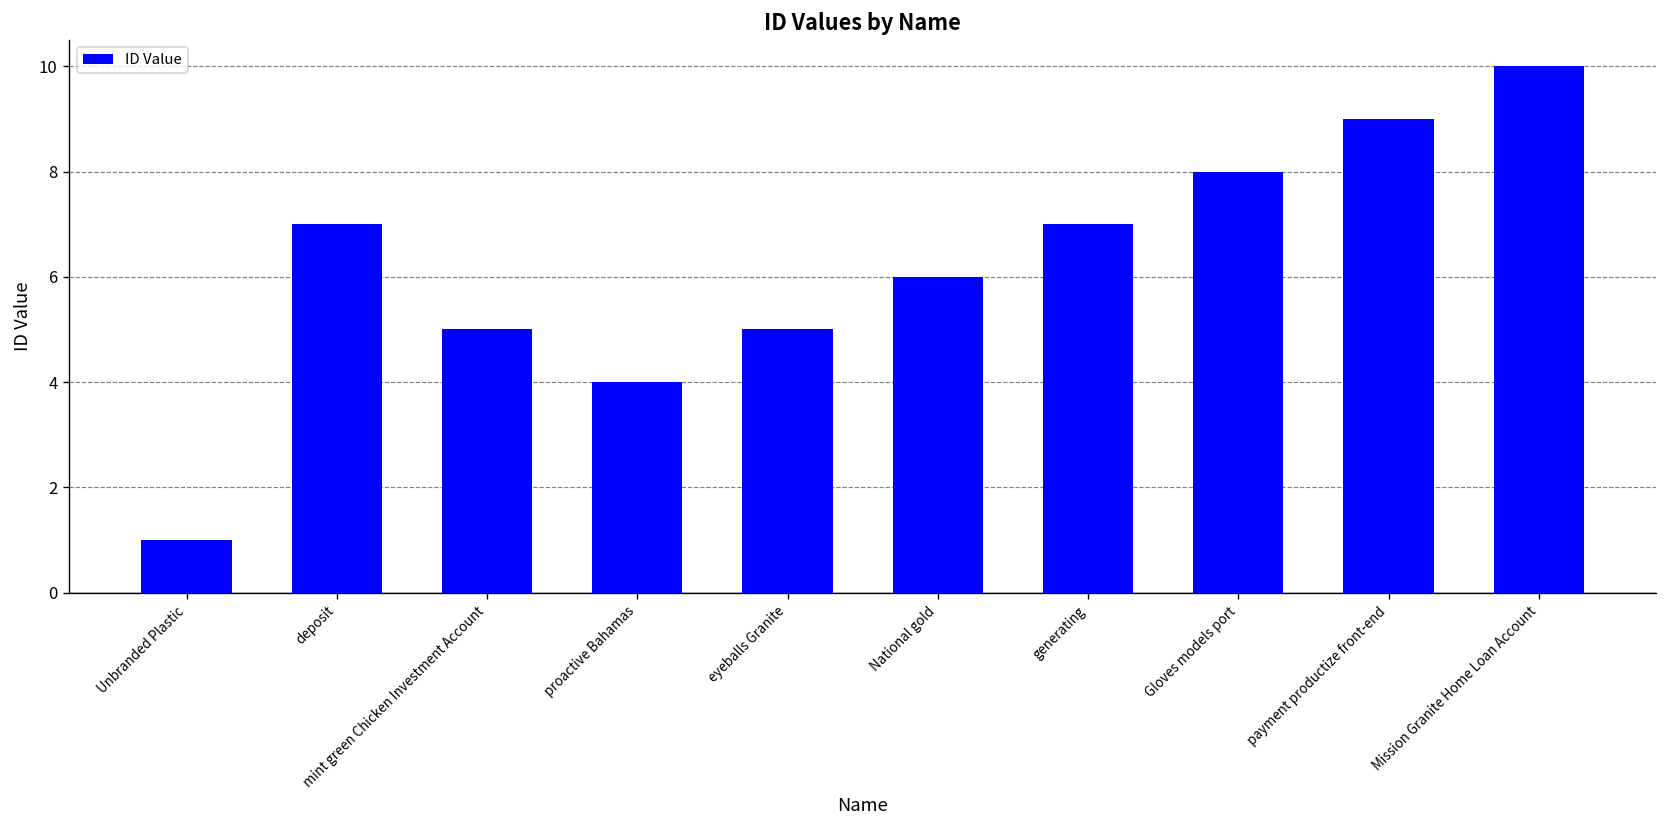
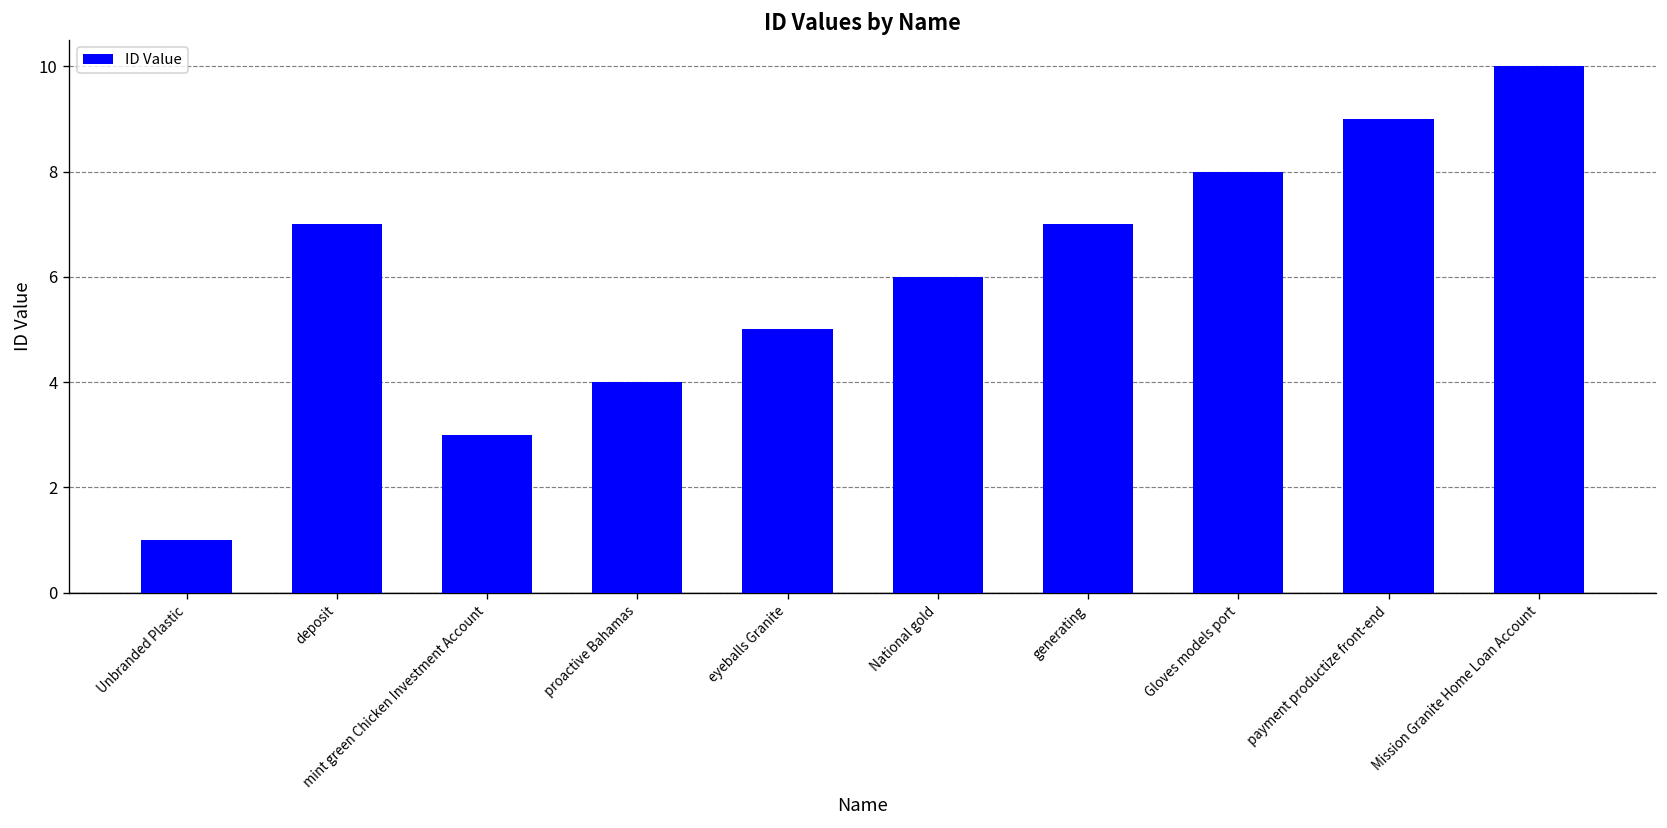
mint green Chicken Investment Account: 5 -> 3
